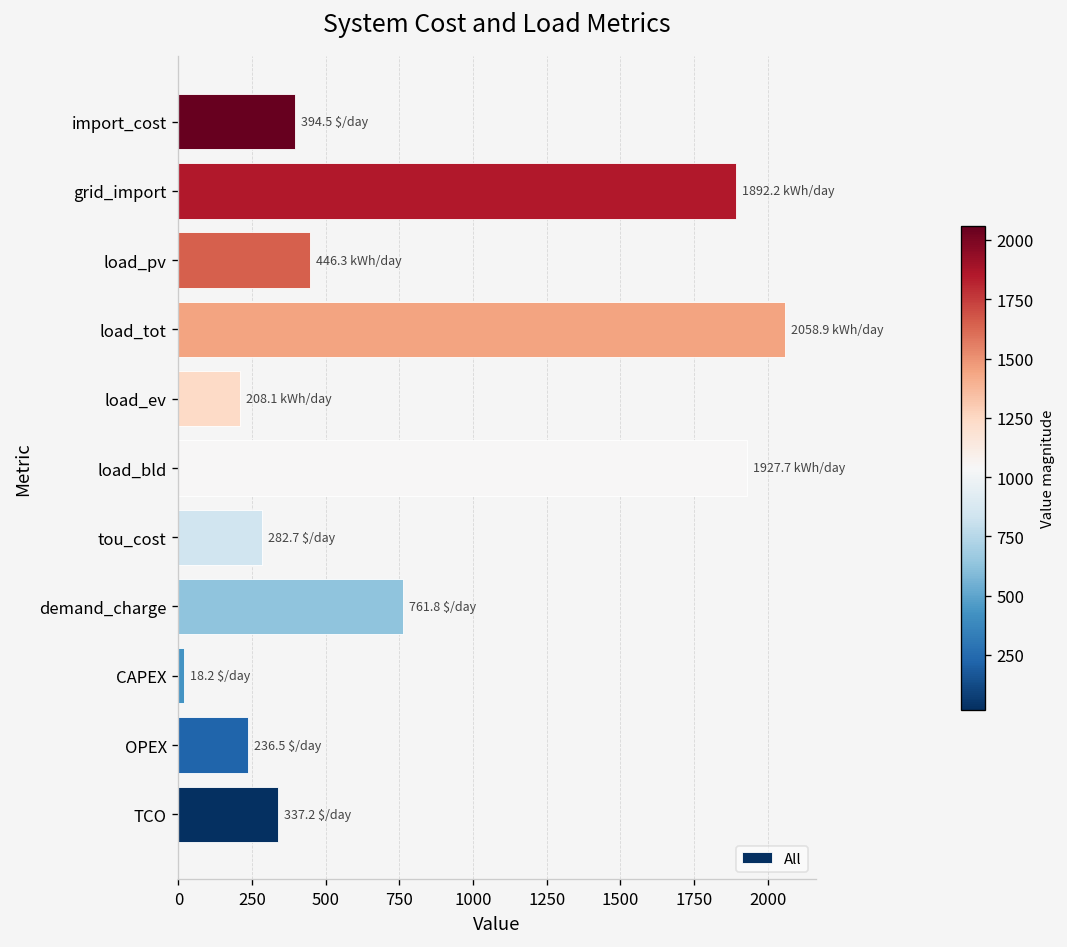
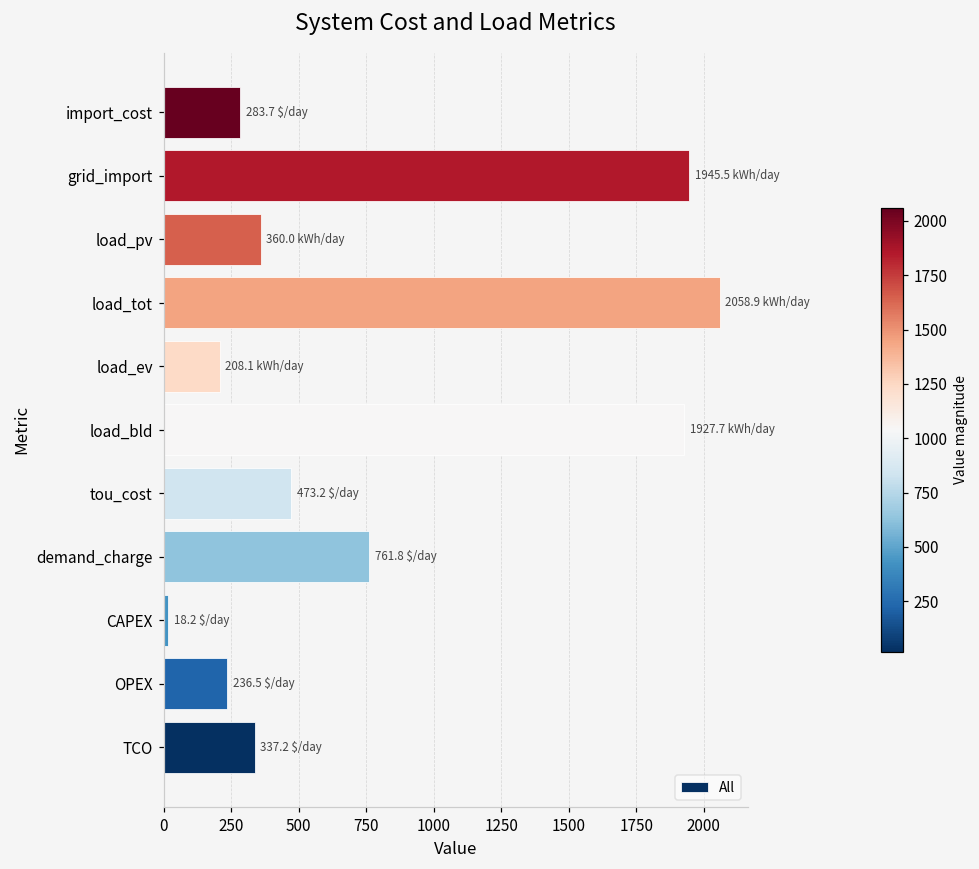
import_cost: 394.5 -> 283.7
grid_import: 1892.2 -> 1945.5
load_pv: 446.3 -> 360.0
tou_cost: 282.7 -> 473.2
